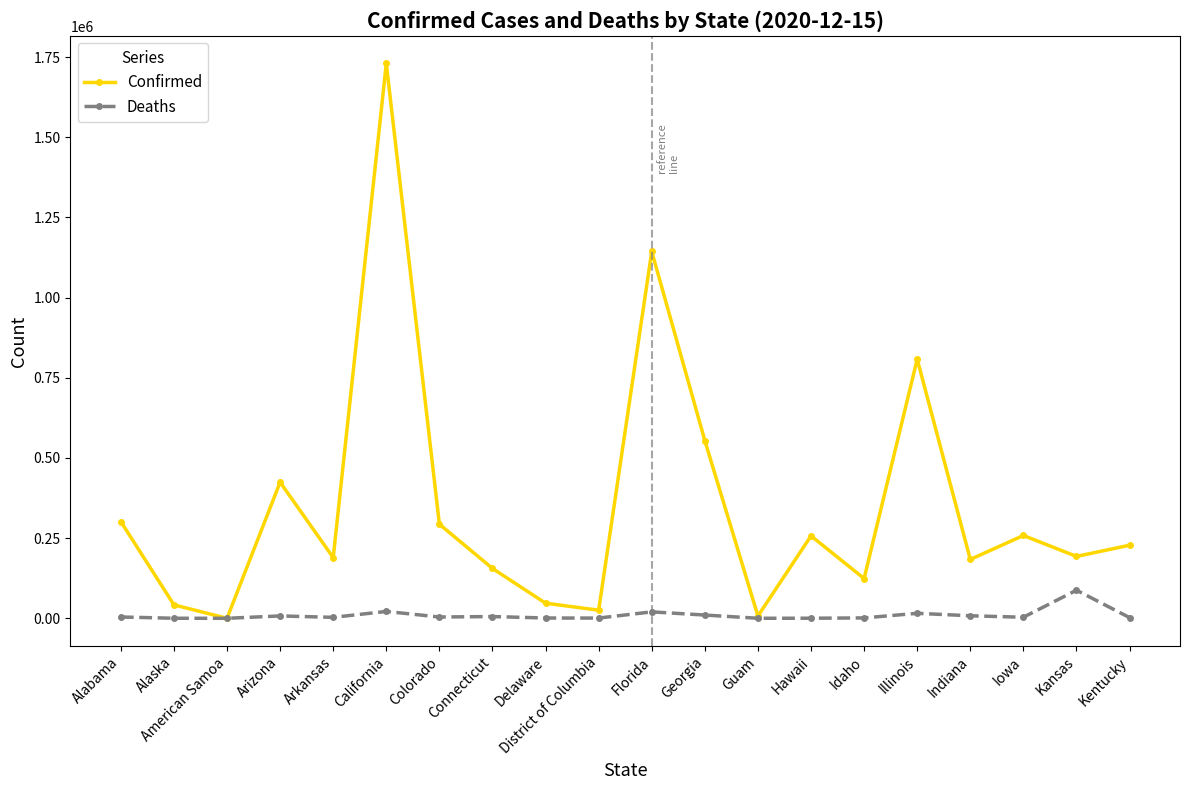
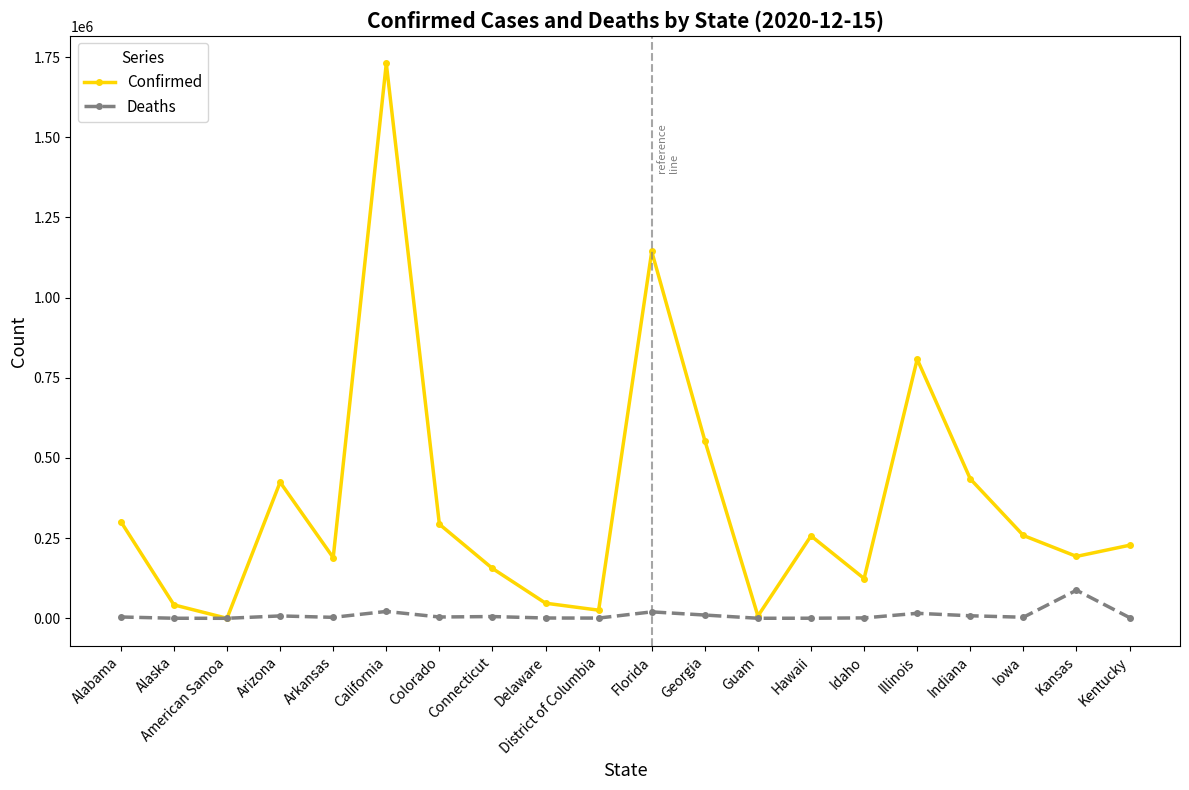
Confirmed, Indiana: 180000 -> 430000
